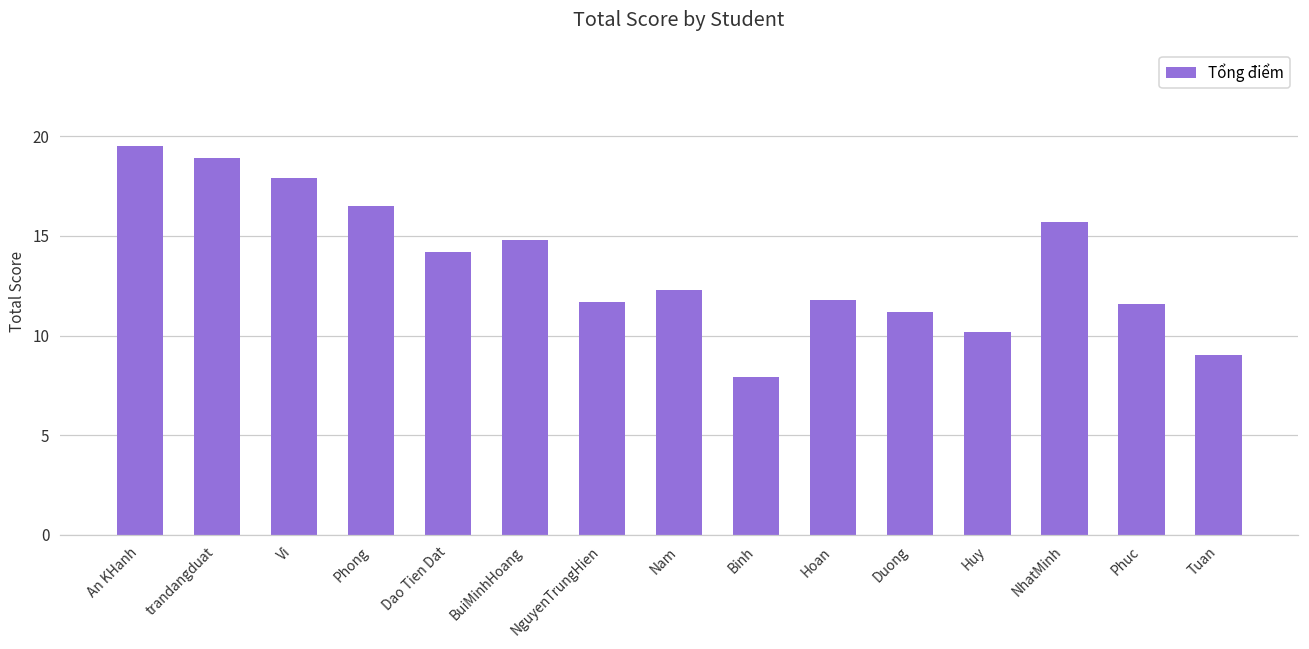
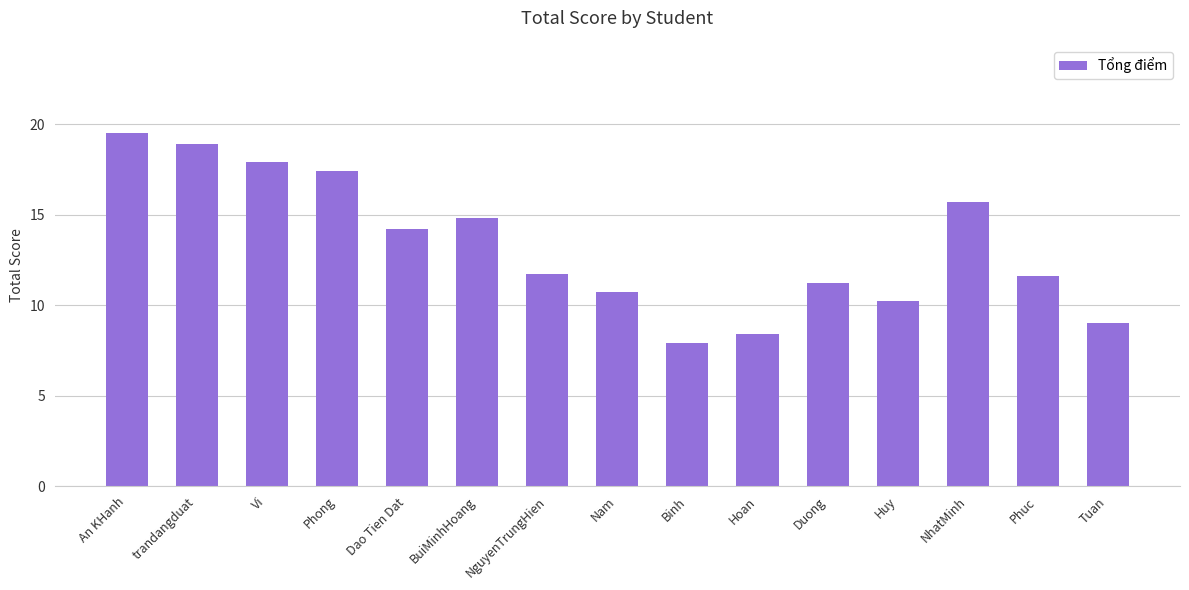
Phong: 16.5 -> 17.4
Nam: 12.3 -> 10.7
Hoan: 11.8 -> 8.4
